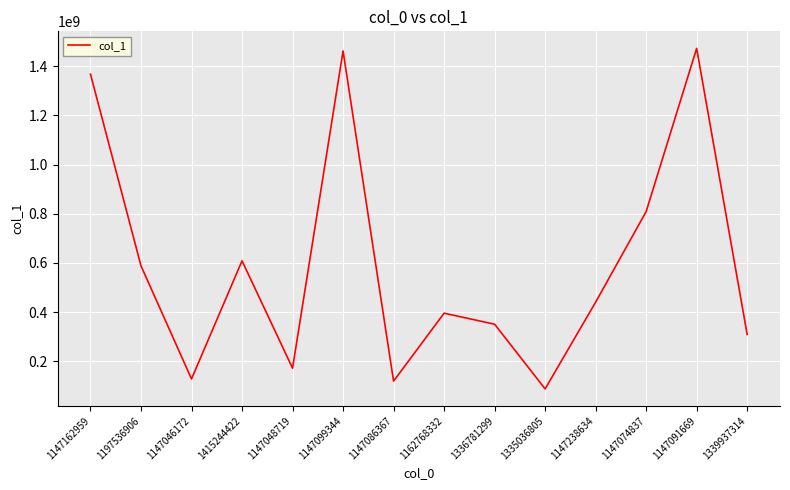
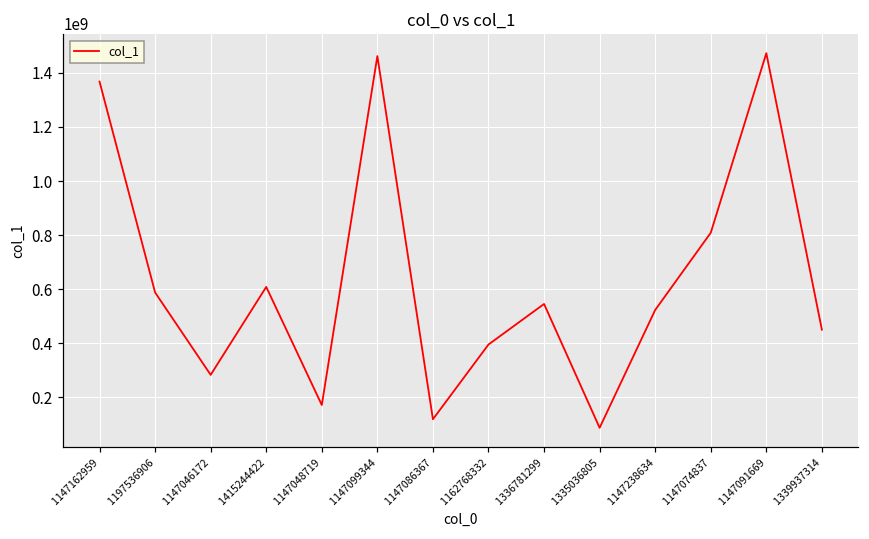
1147046172: 130000000 -> 280000000
1336781299: 350000000 -> 550000000
1147238634: 440000000 -> 520000000
1339937314: 310000000 -> 450000000
